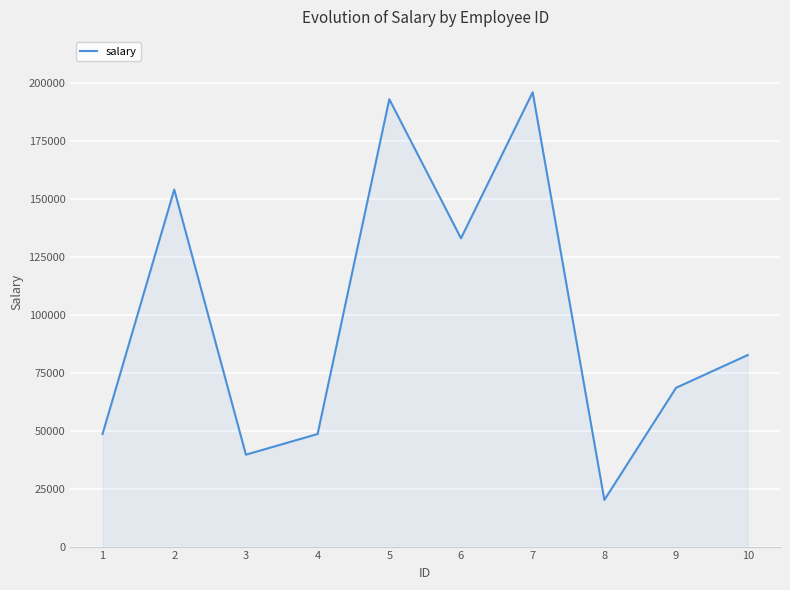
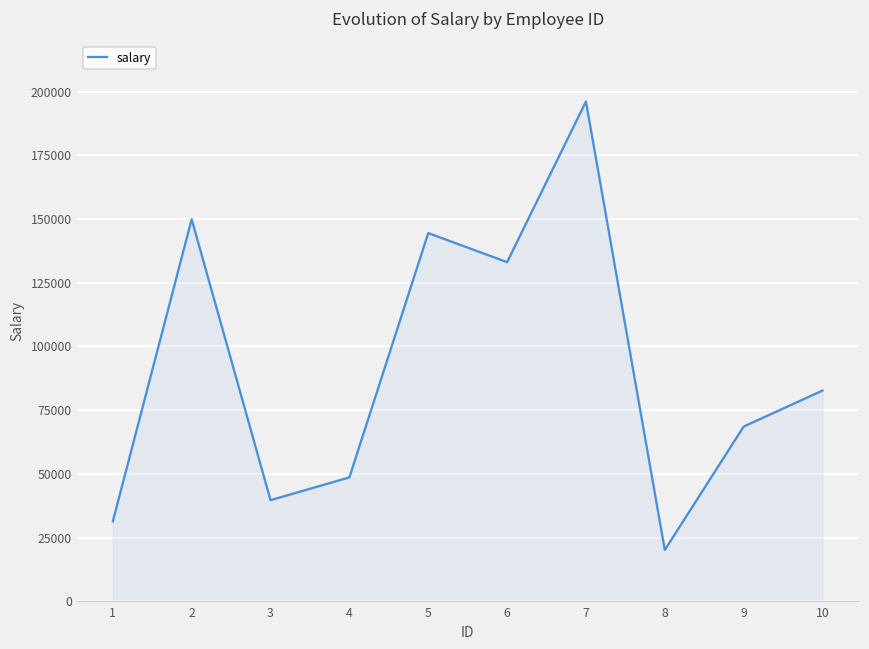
1: 49000 -> 31000
2: 154000 -> 150000
5: 193000 -> 144000
